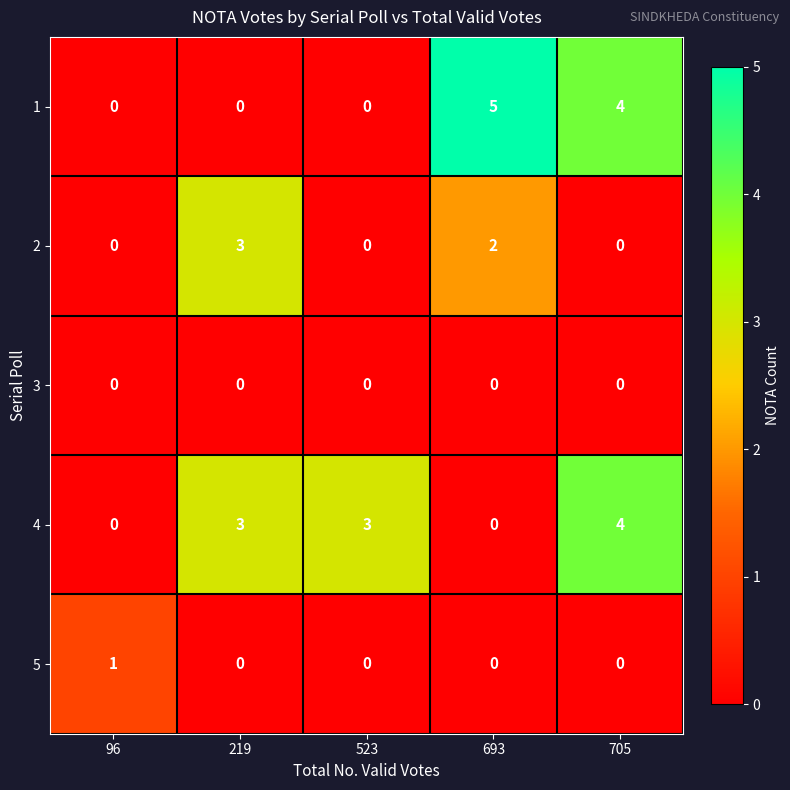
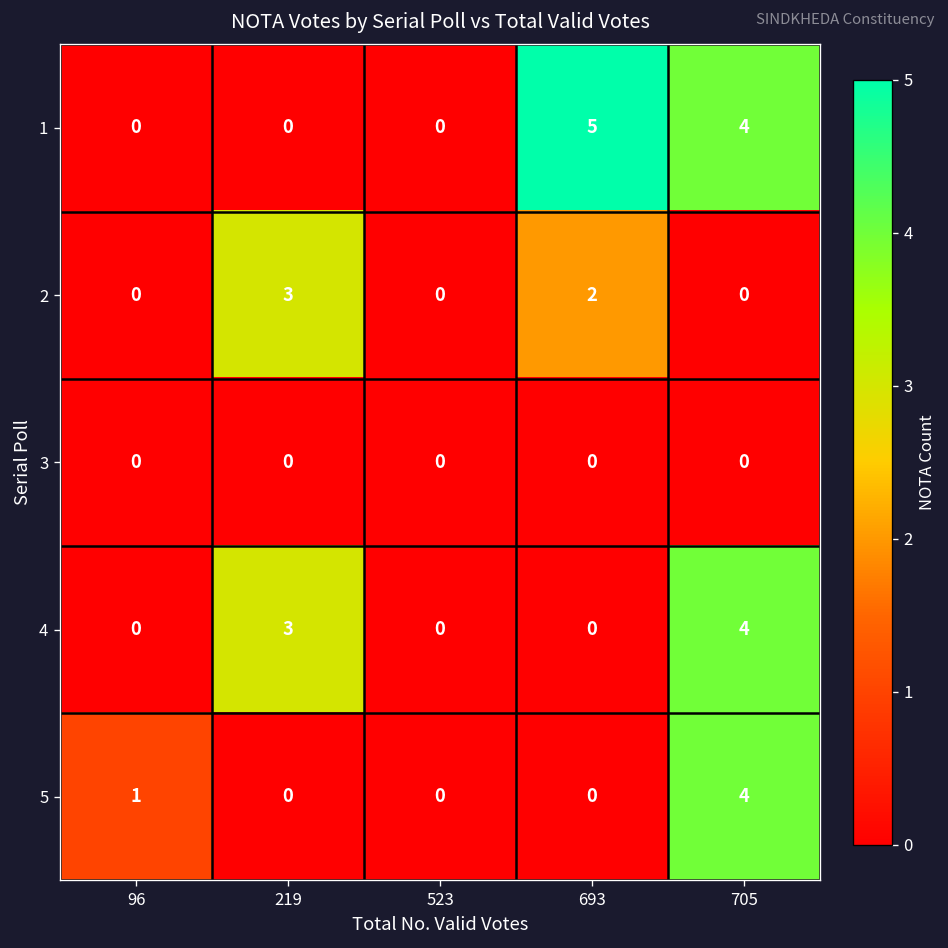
4, 523: 3 -> 0
5, 705: 0 -> 4
